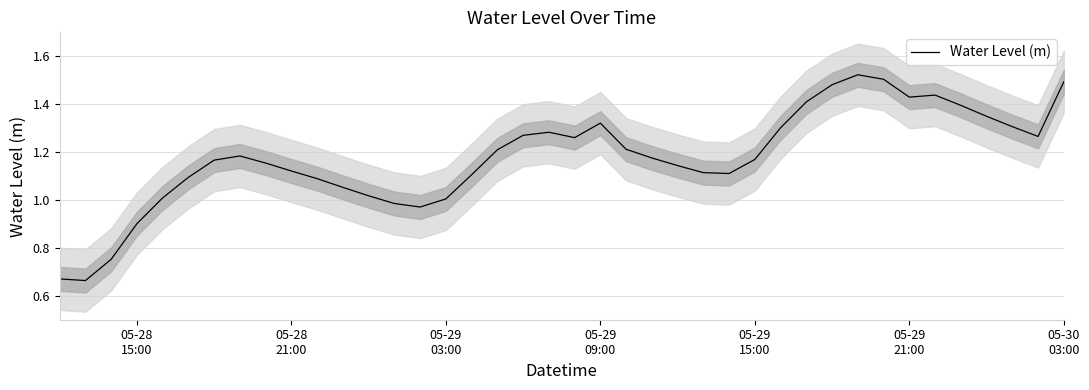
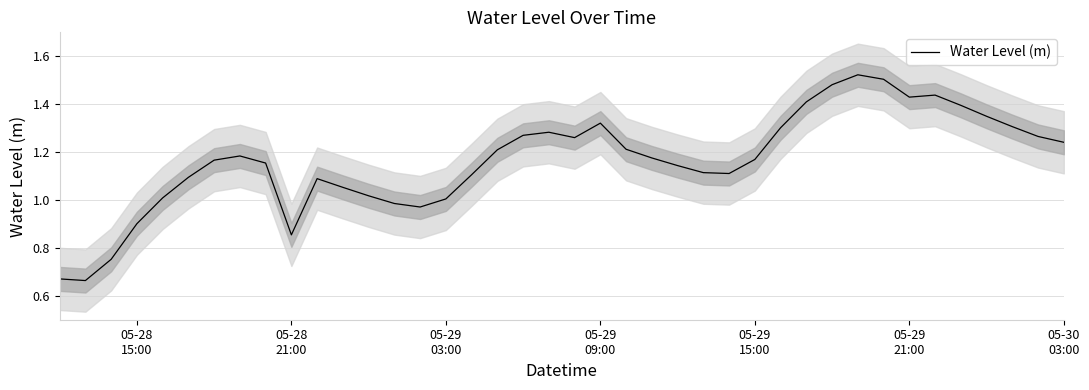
Water Level (m), 05-28 21:00: 1.12 -> 0.85
Water Level (m), 05-30 03:00: 1.49 -> 1.24
